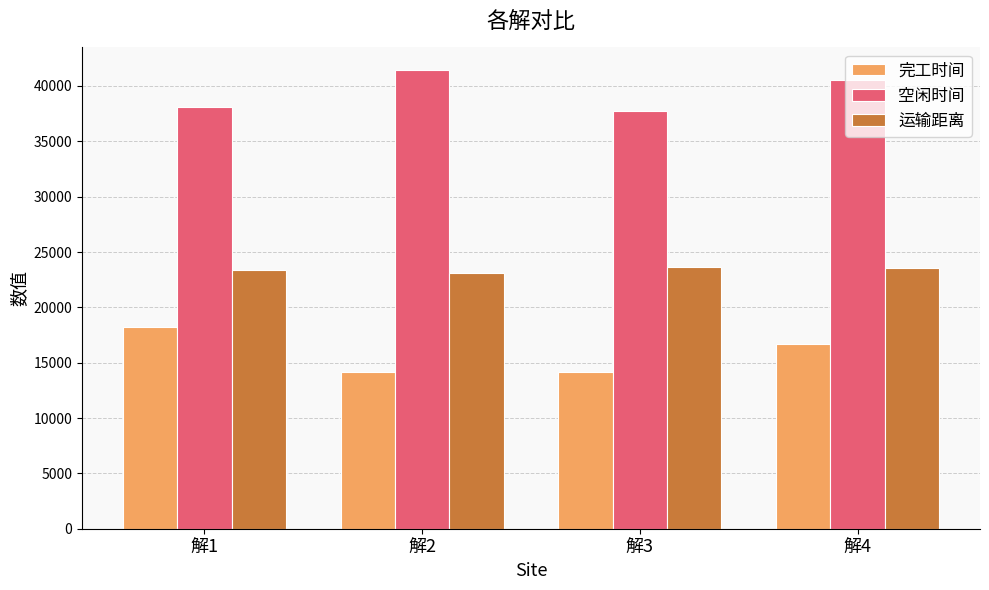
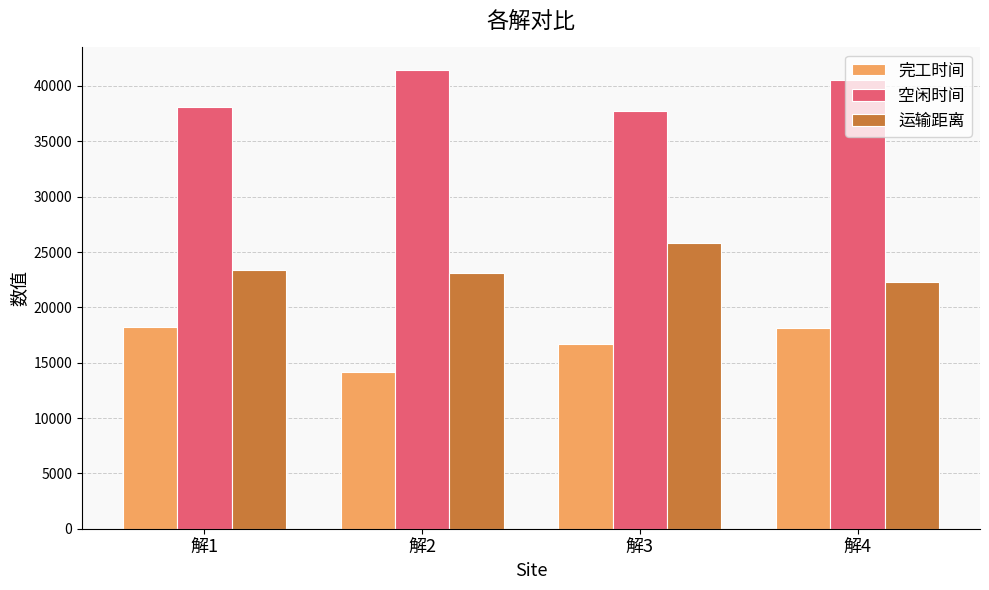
完工时间, 解3: 14200 -> 16700
运输距离, 解3: 23600 -> 25900
完工时间, 解4: 16700 -> 18100
运输距离, 解4: 23500 -> 22300
